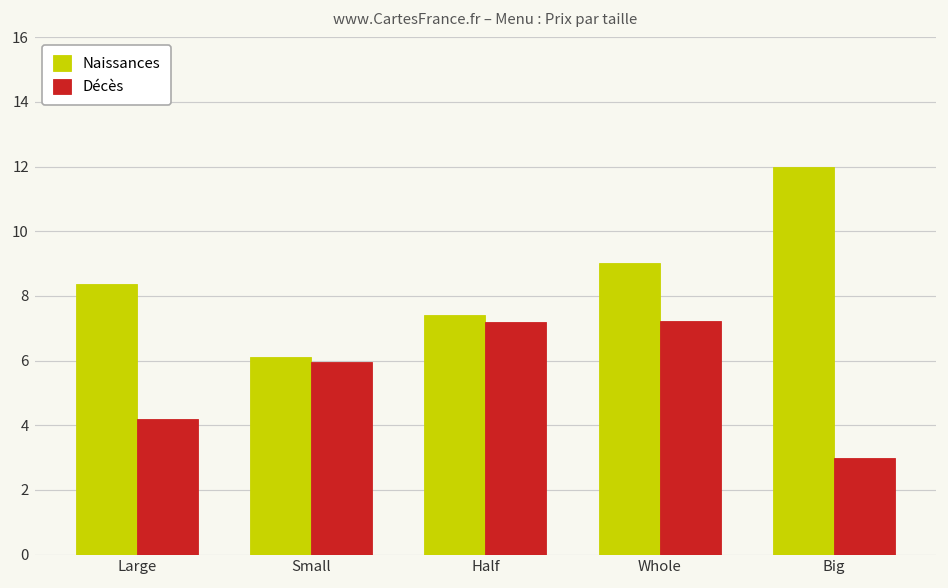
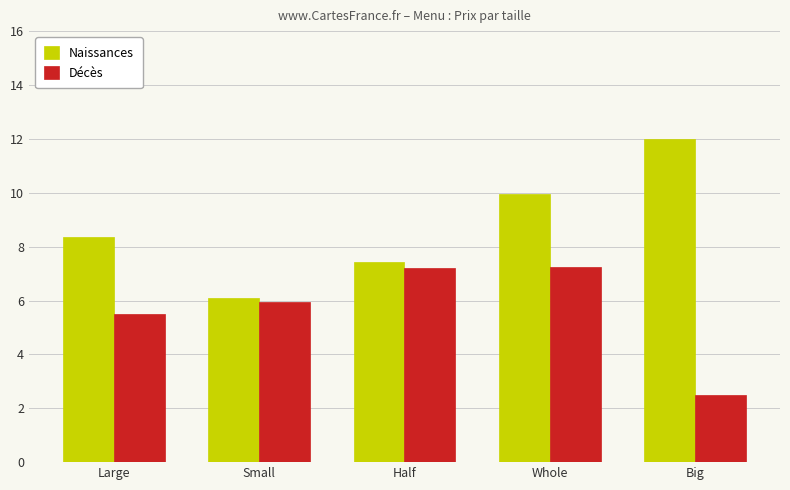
Décès, Large: 4.2 -> 5.5
Naissances, Whole: 9.0 -> 10.0
Décès, Big: 3.0 -> 2.5
